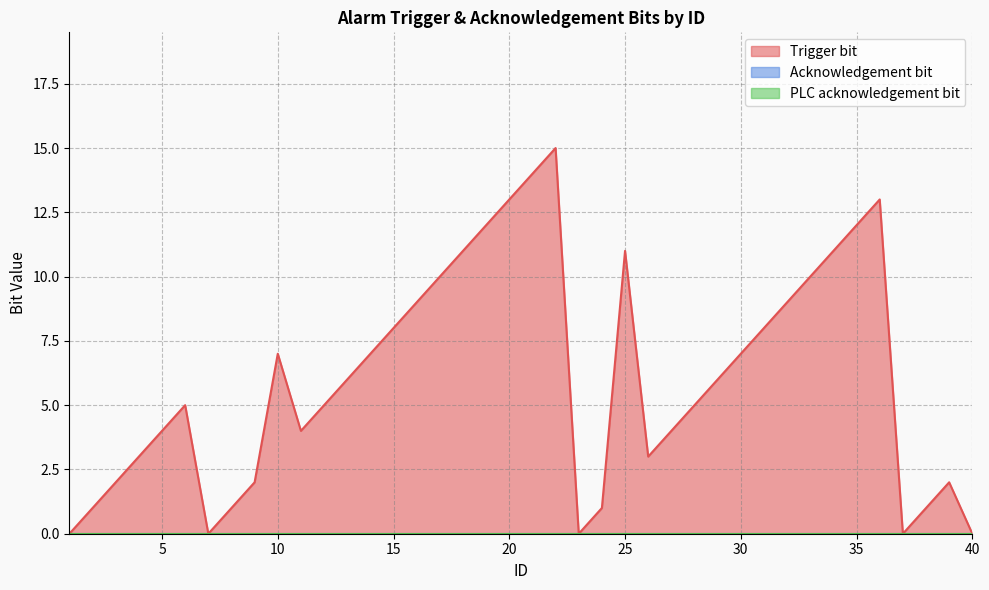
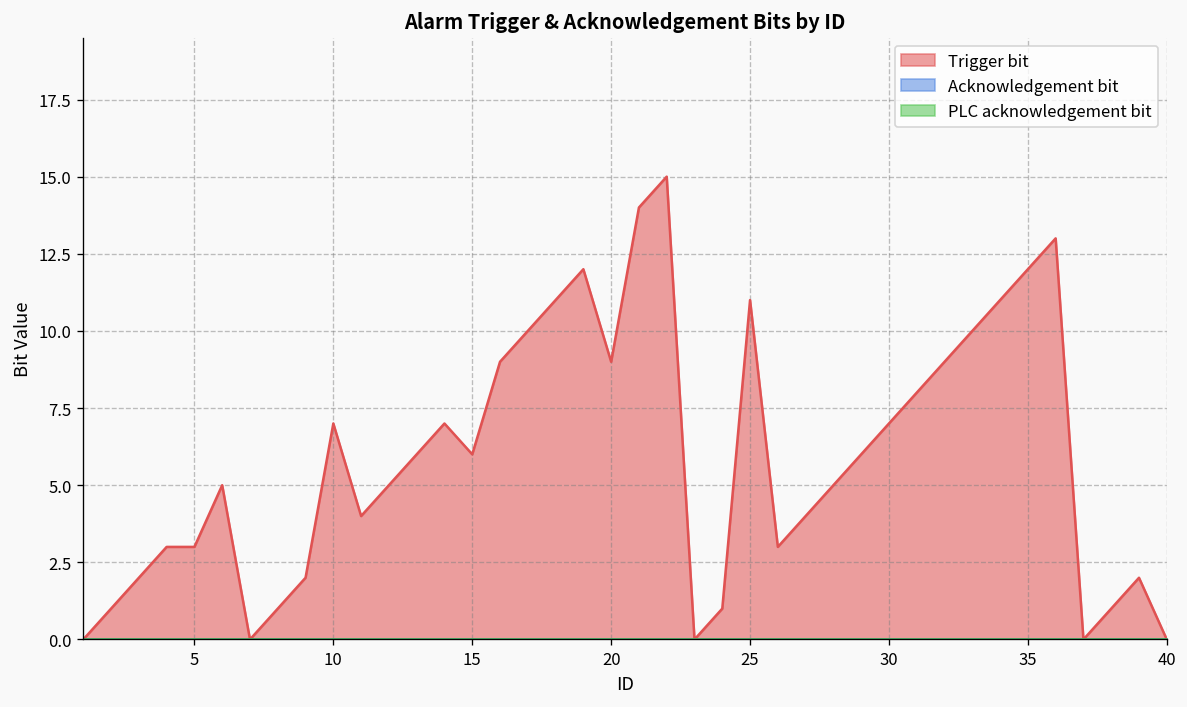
Trigger bit, 5: 4 -> 3
Trigger bit, 15: 8 -> 6
Trigger bit, 20: 13 -> 9
